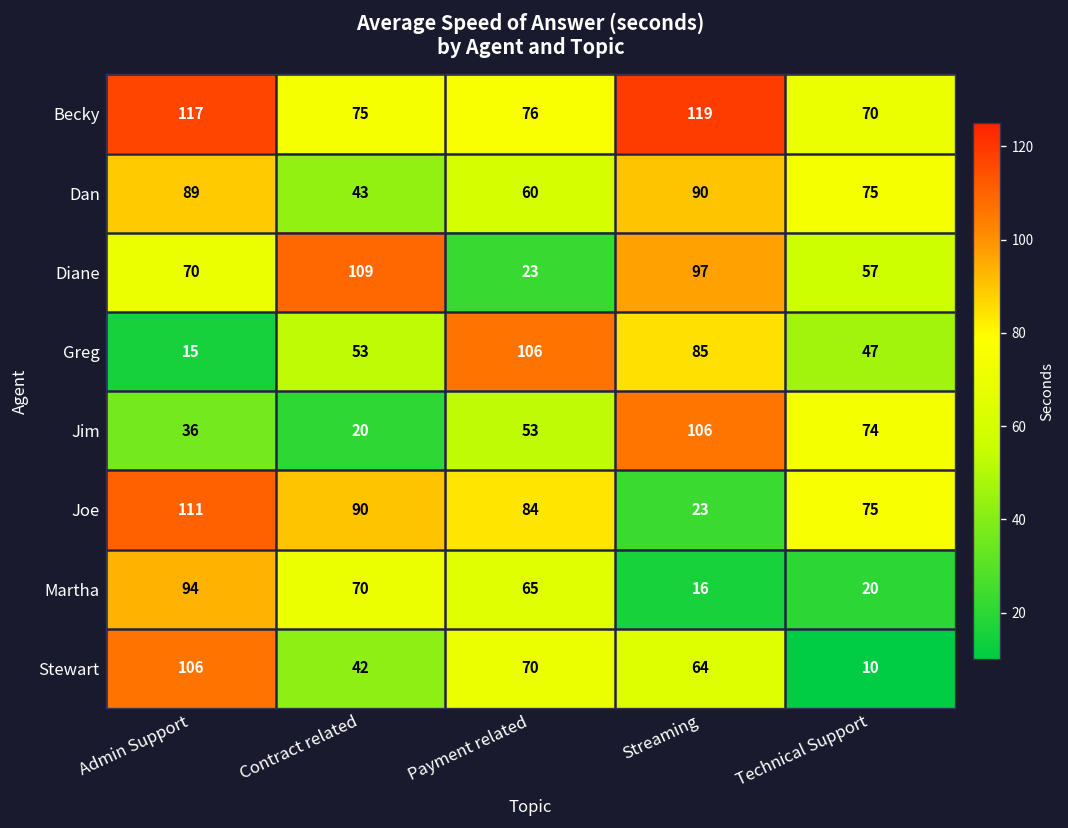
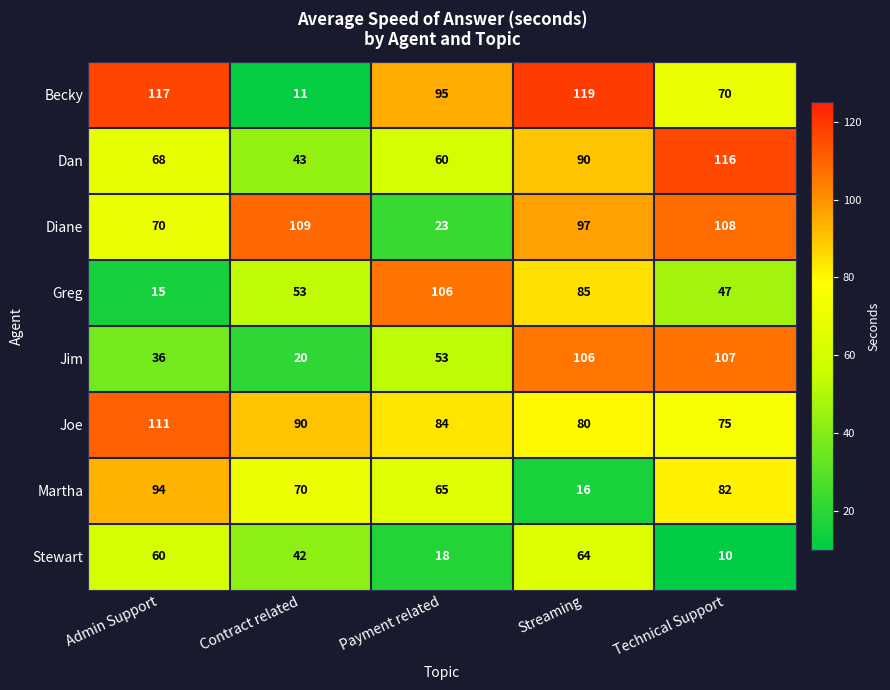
Becky, Contract related: 75 -> 11
Becky, Payment related: 76 -> 95
Dan, Admin Support: 89 -> 68
Dan, Technical Support: 75 -> 116
Diane, Technical Support: 57 -> 108
Jim, Technical Support: 74 -> 107
Joe, Streaming: 23 -> 80
Martha, Technical Support: 20 -> 82
Stewart, Admin Support: 106 -> 60
Stewart, Payment related: 70 -> 18
